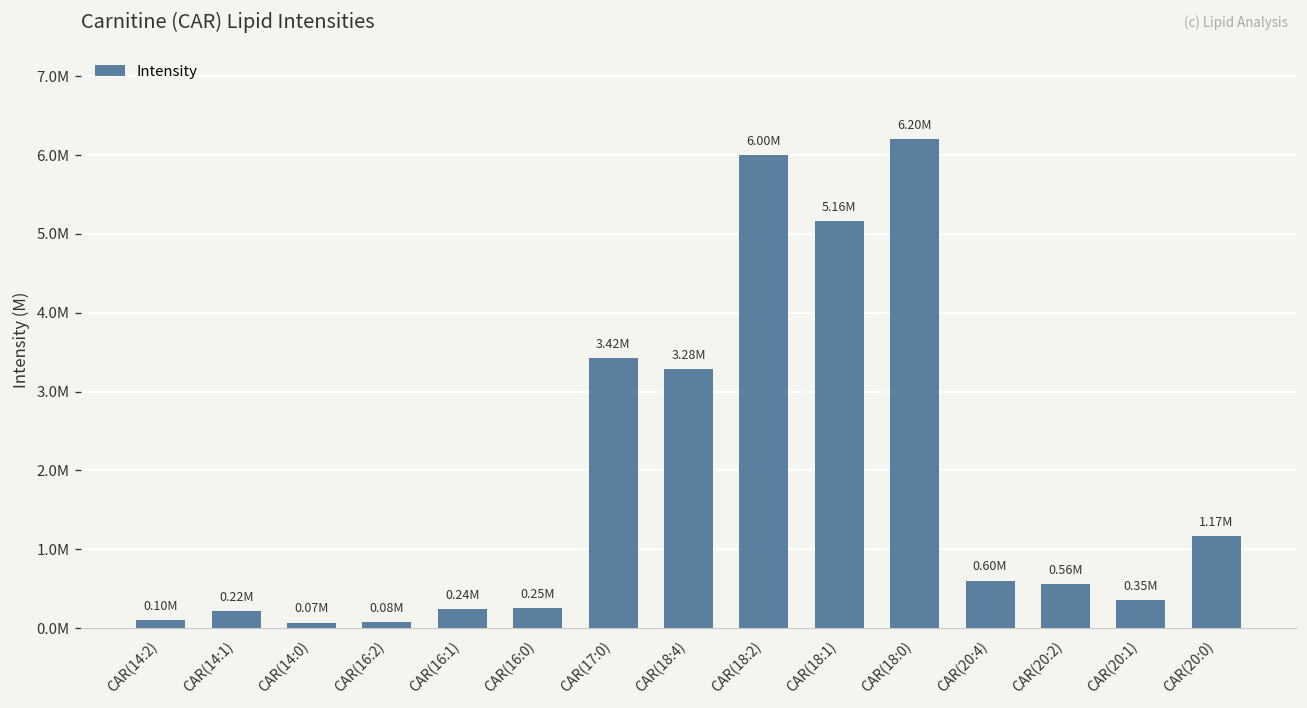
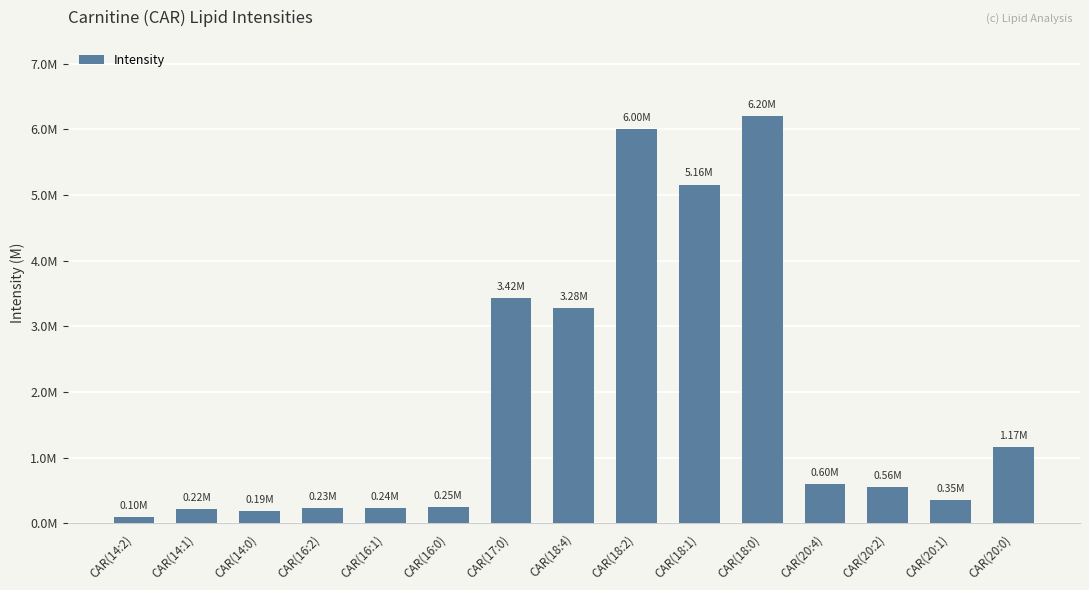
CAR(14:0): 0.07M -> 0.19M
CAR(16:2): 0.08M -> 0.23M
